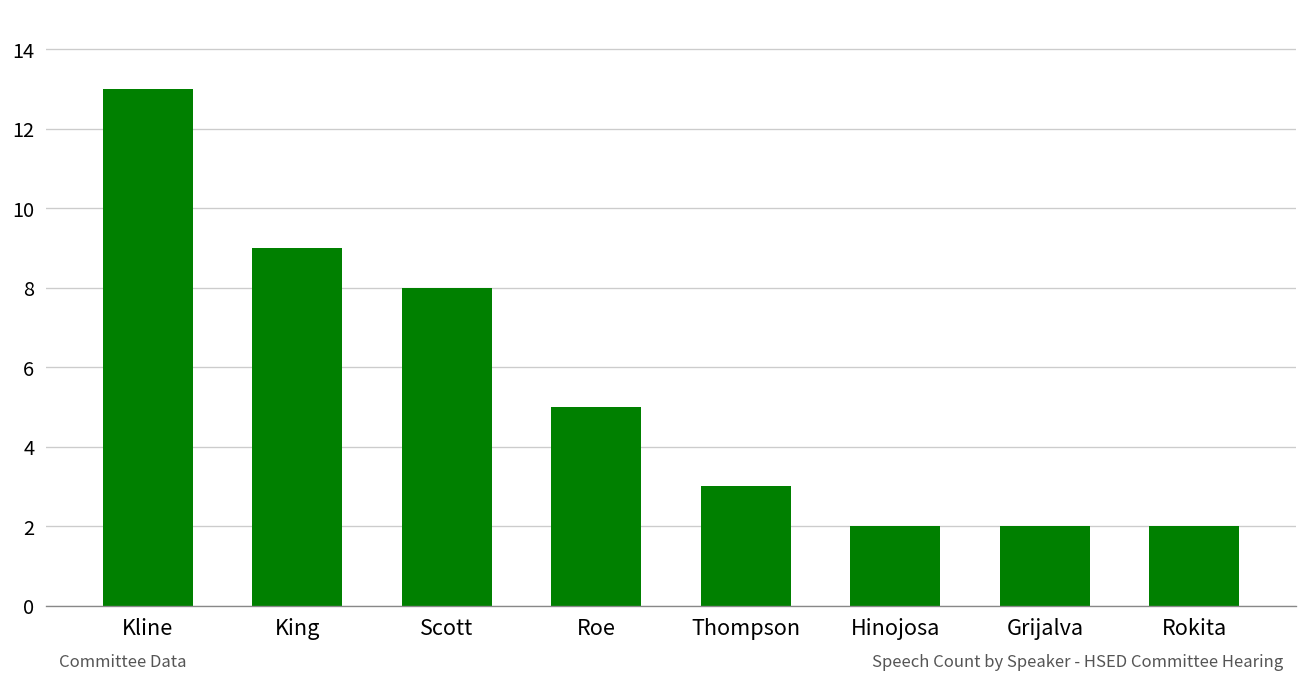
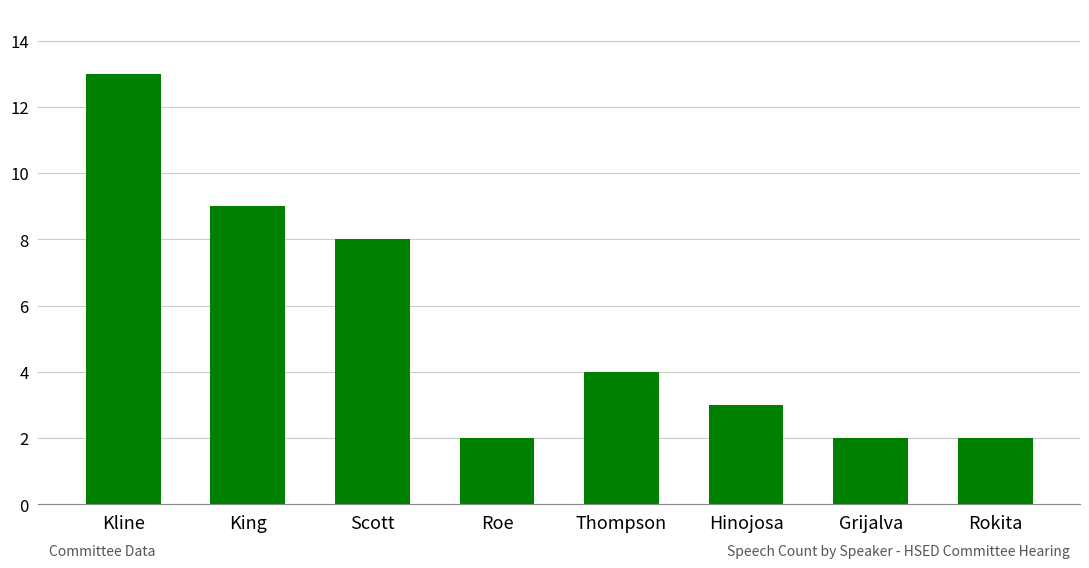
Roe: 5 -> 2
Thompson: 3 -> 4
Hinojosa: 2 -> 3
